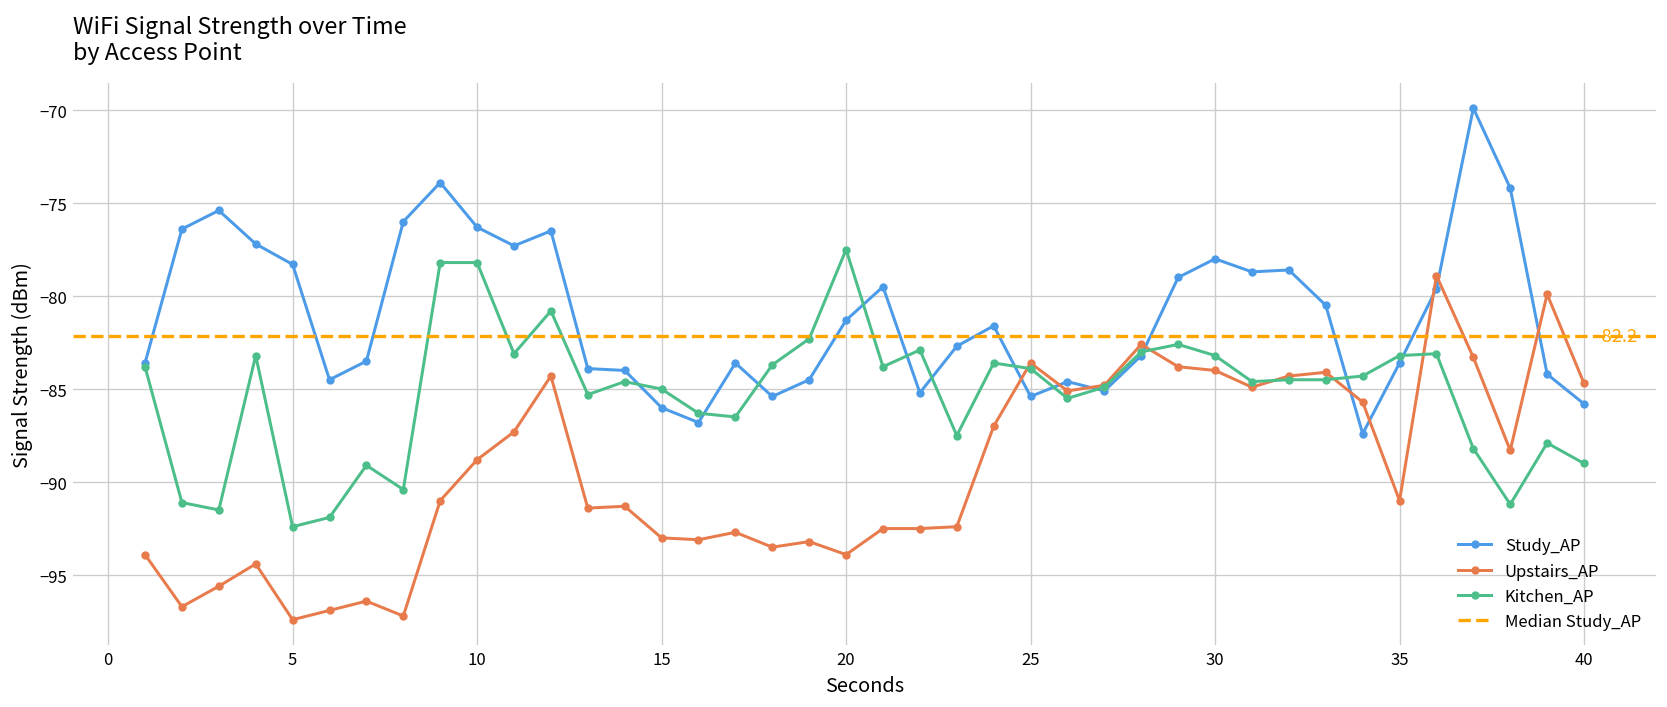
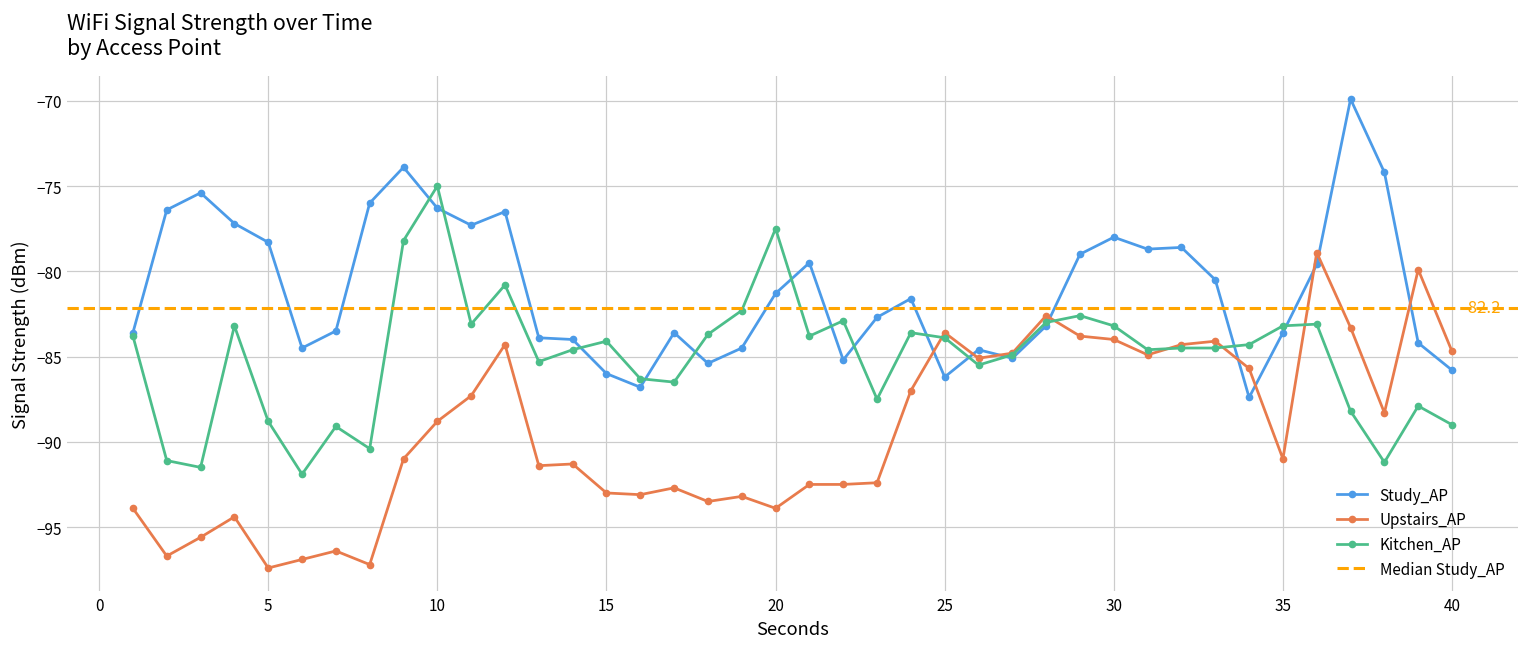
Kitchen_AP, 5: -92.4 -> -88.8
Kitchen_AP, 10: -78.2 -> -75.0
Kitchen_AP, 15: -85.0 -> -84.1
Study_AP, 25: -85.4 -> -86.2
